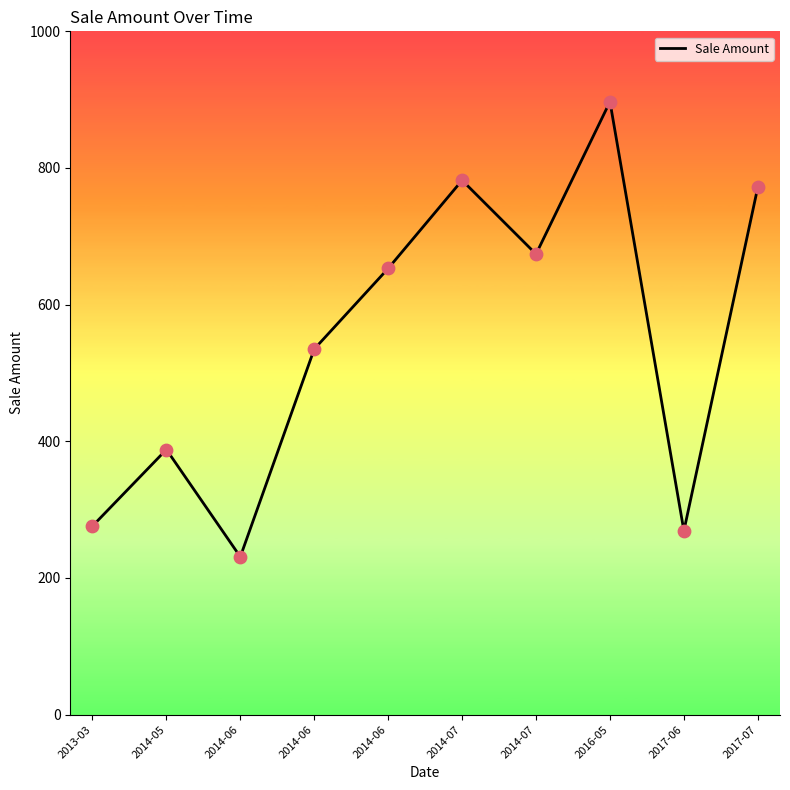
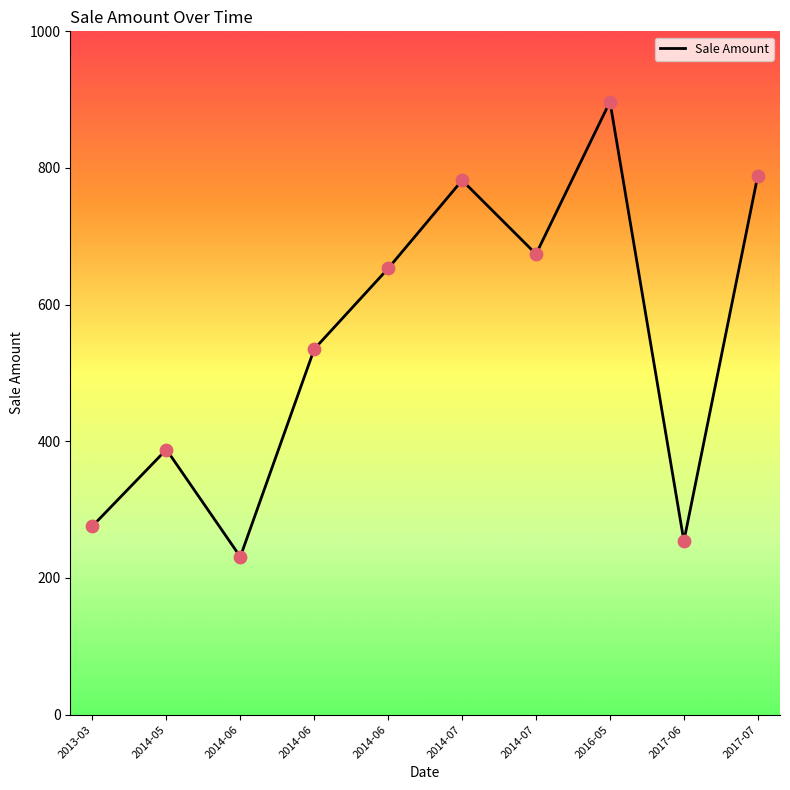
2017-06: 270 -> 250
2017-07: 770 -> 790
